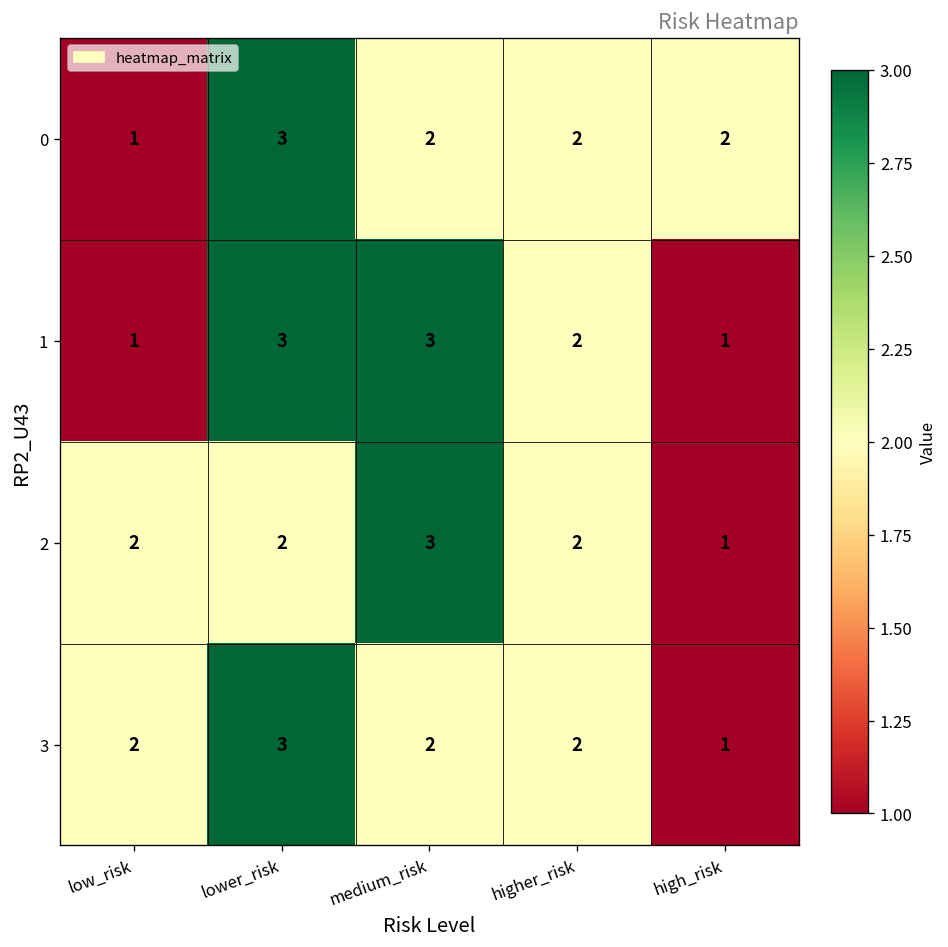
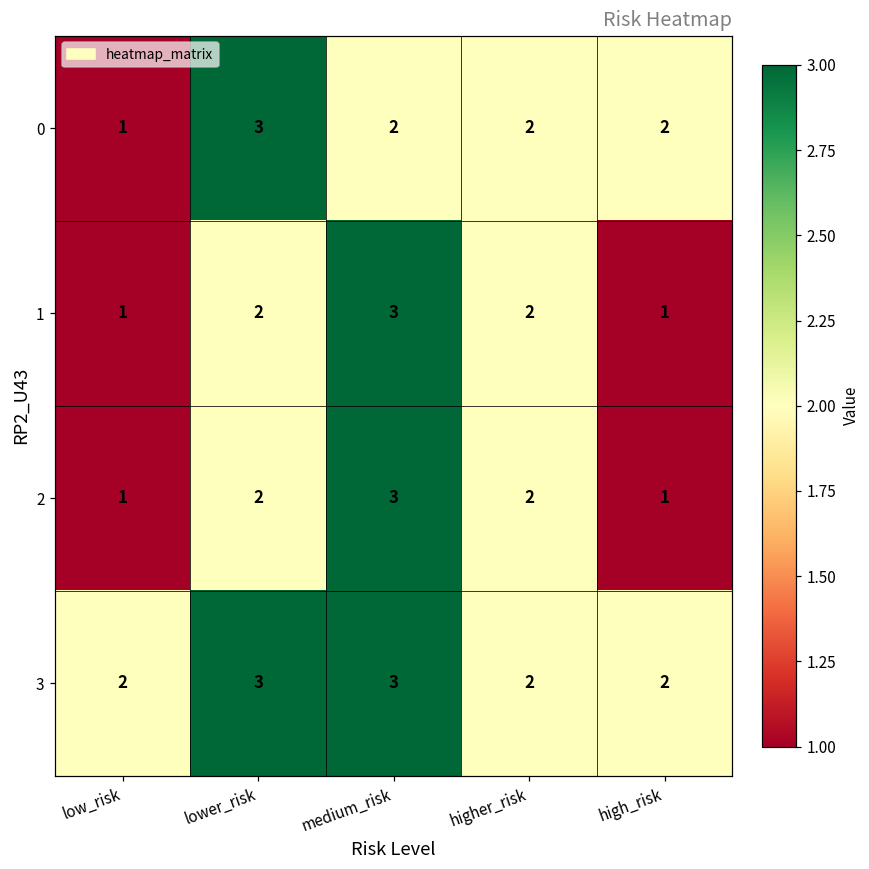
1, lower_risk: 3 -> 2
2, low_risk: 2 -> 1
3, medium_risk: 2 -> 3
3, high_risk: 1 -> 2
